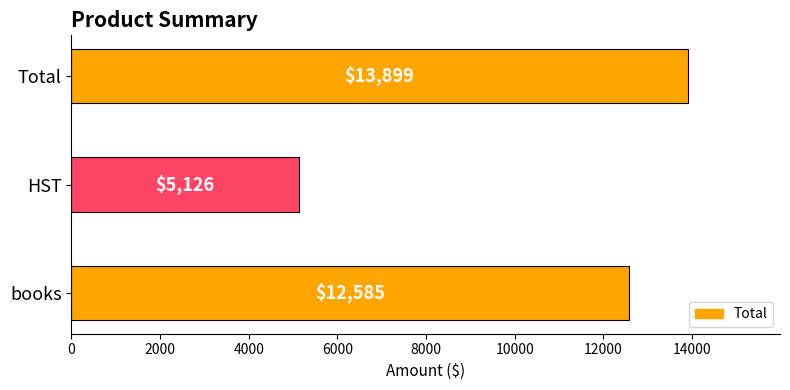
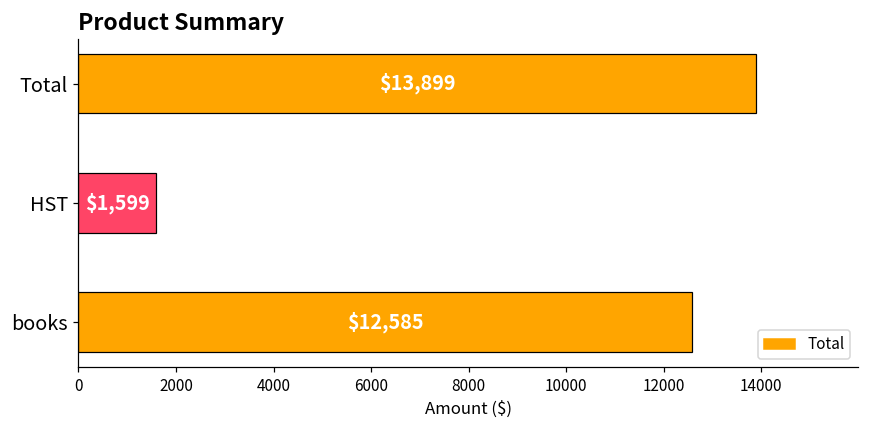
HST: $5,126 -> $1,599
